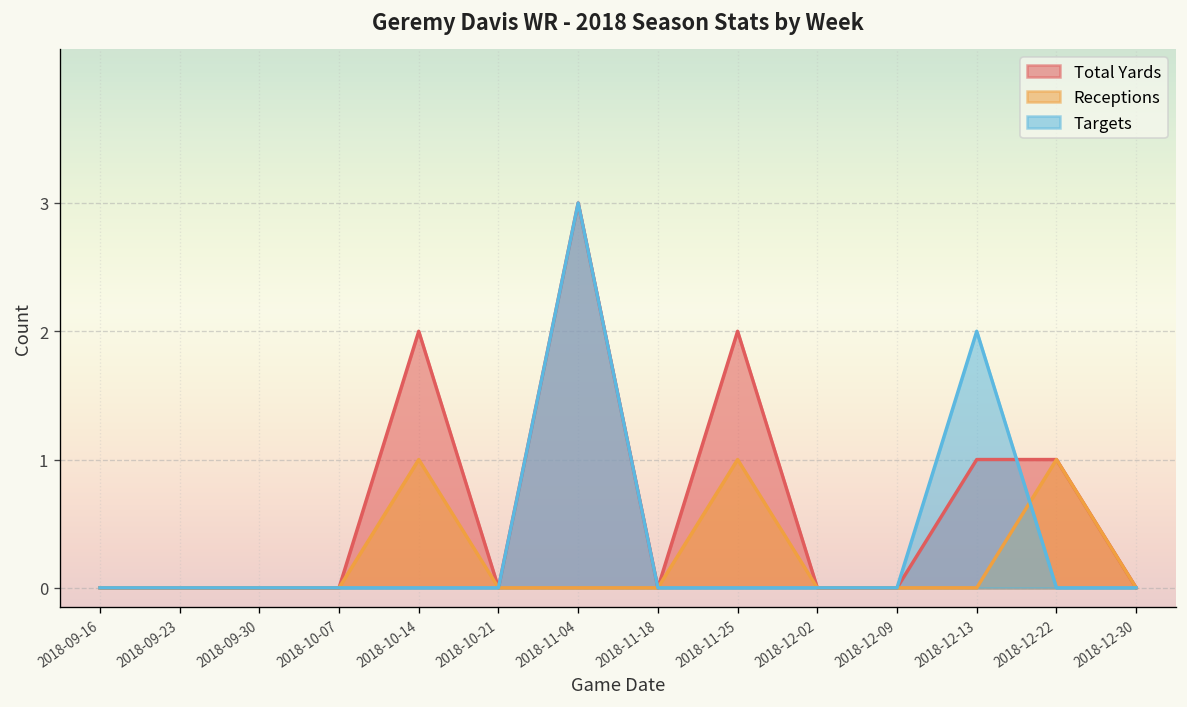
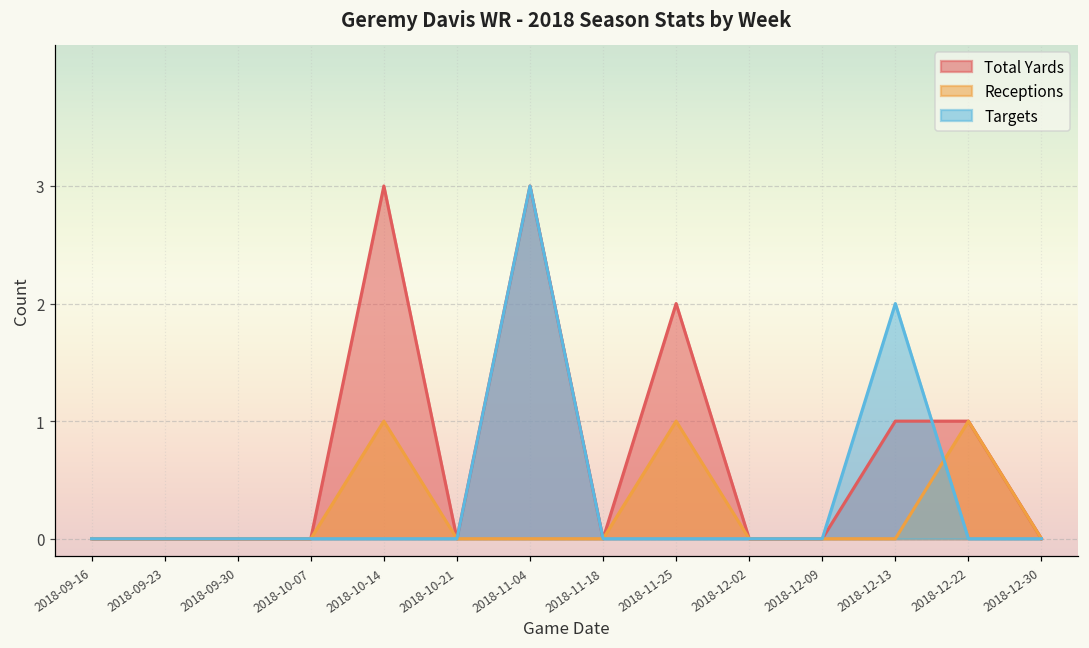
Total Yards, 2018-10-14: 2 -> 3
